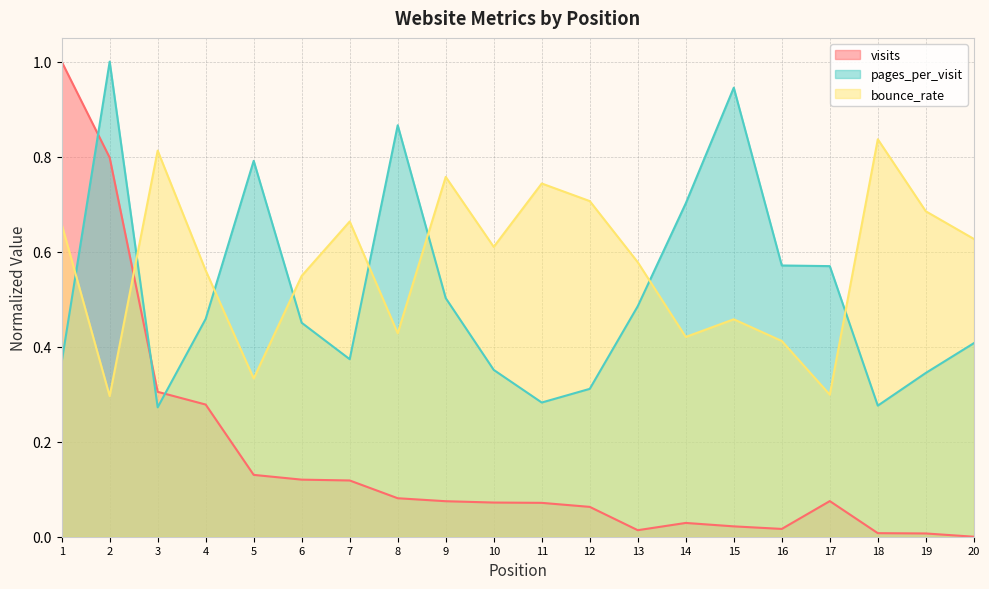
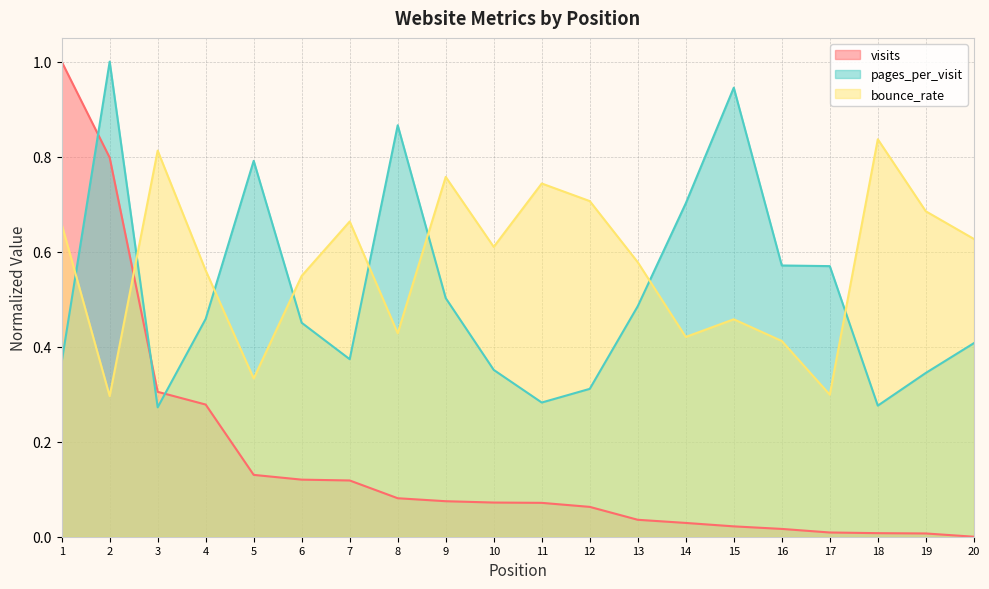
visits, 13: 0.01 -> 0.04
visits, 17: 0.07 -> 0.01
